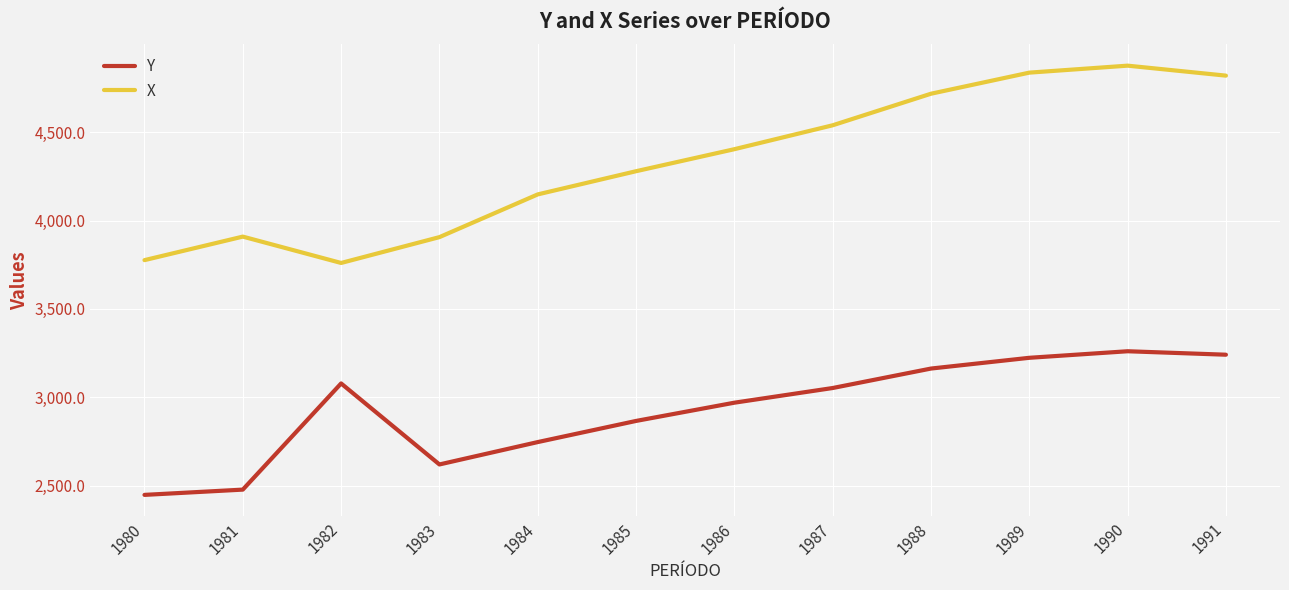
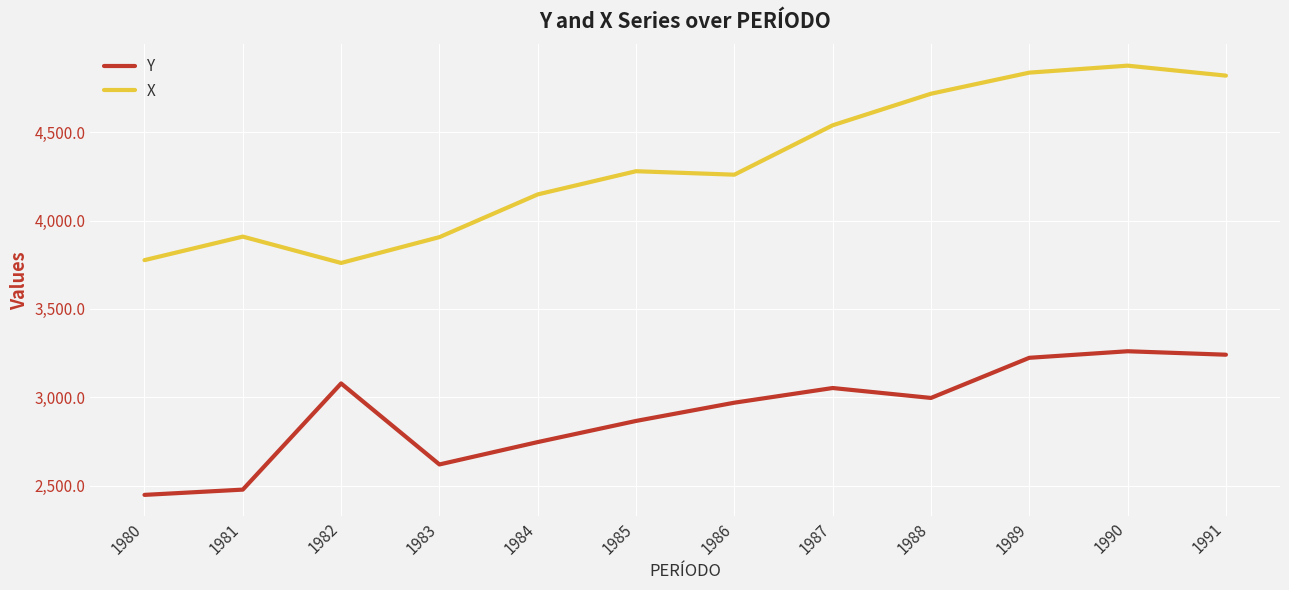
X, 1986: 4,400 -> 4,260
Y, 1988: 3,160 -> 3,000
